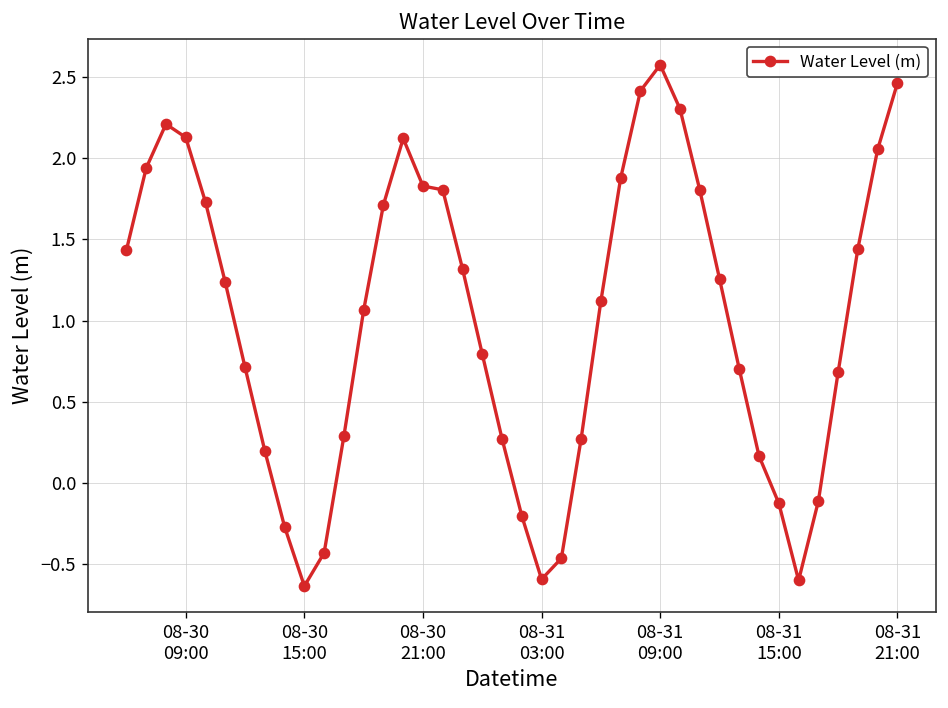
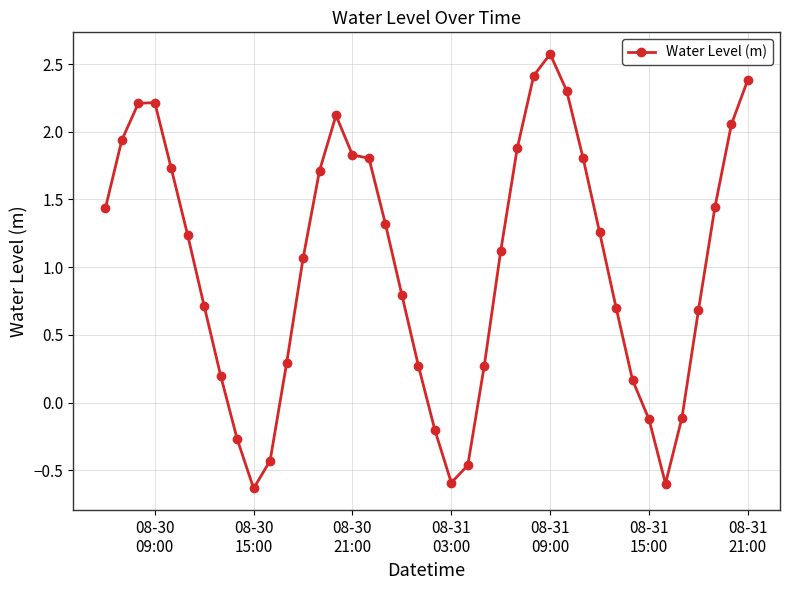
08-30 09:00: 2.13 -> 2.22
08-31 21:00: 2.46 -> 2.39
